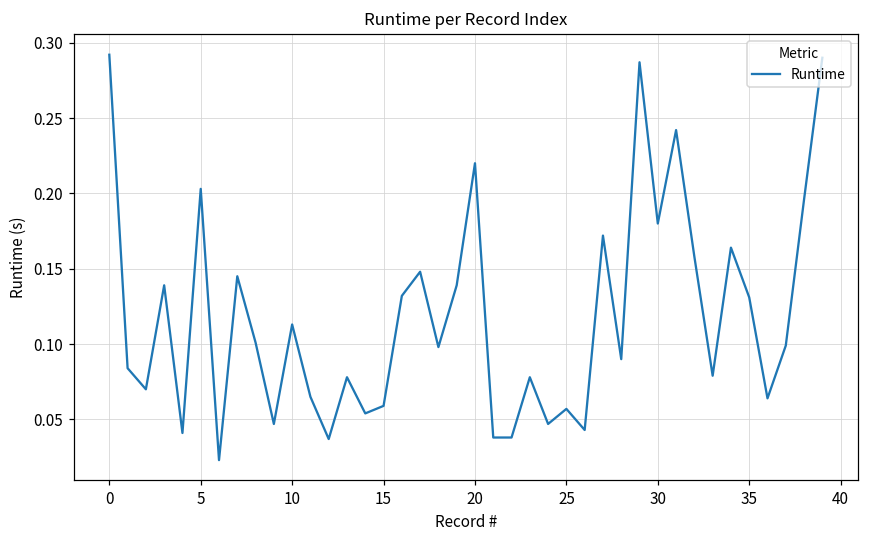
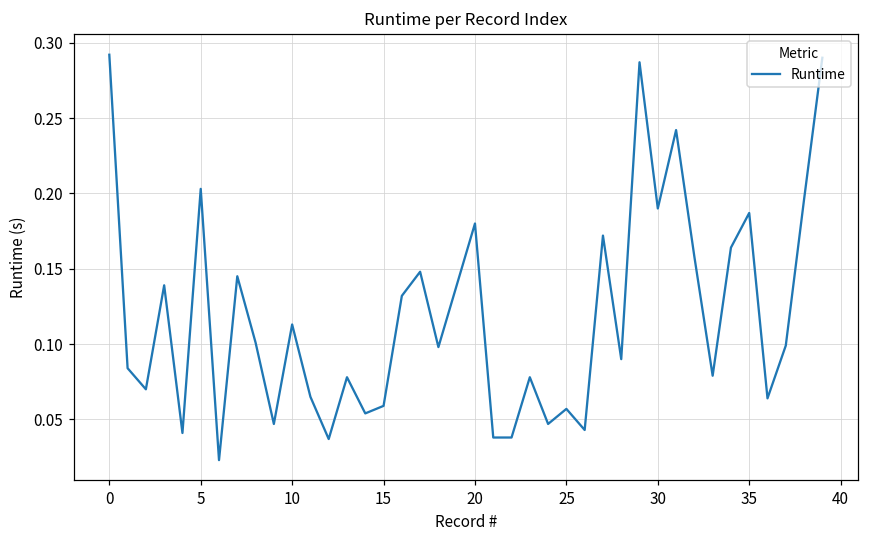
20: 0.22 -> 0.18
30: 0.18 -> 0.19
35: 0.131 -> 0.187
